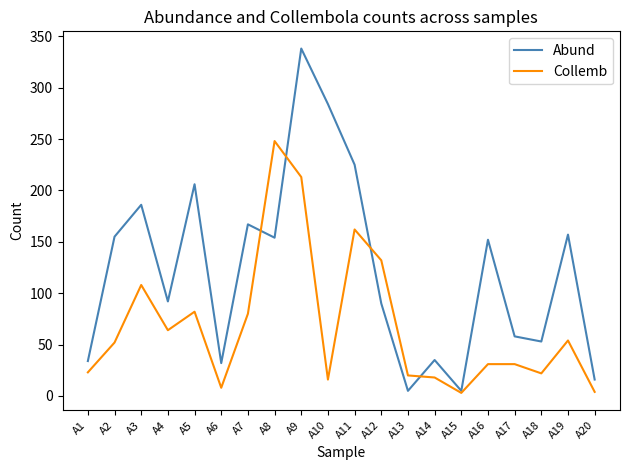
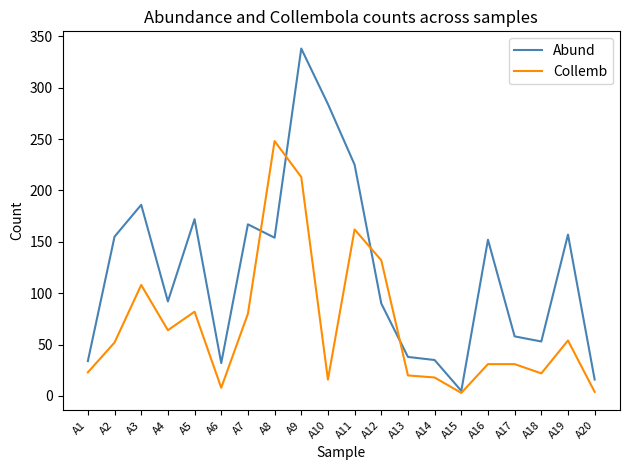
Abund, A5: 206 -> 172
Abund, A13: 5 -> 38
